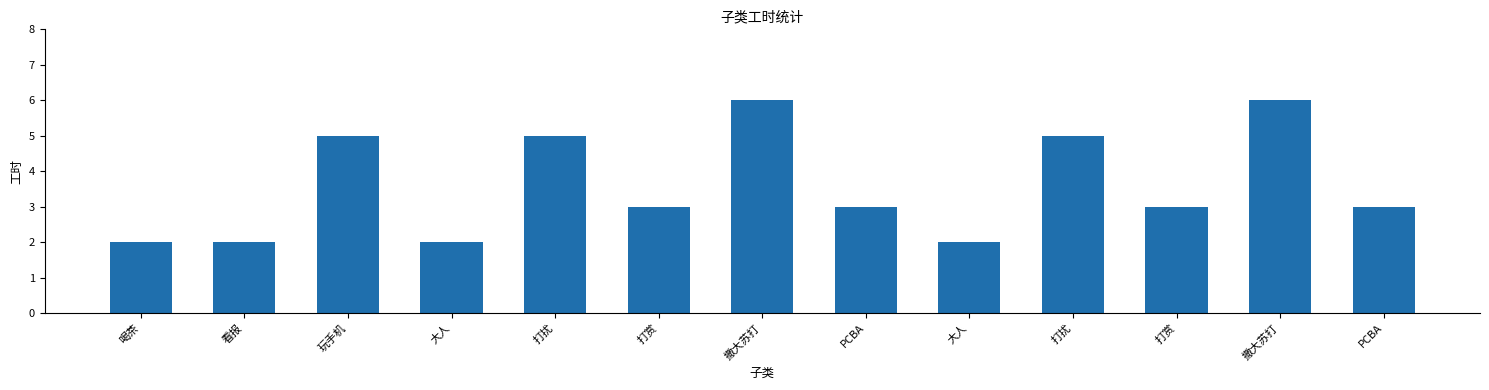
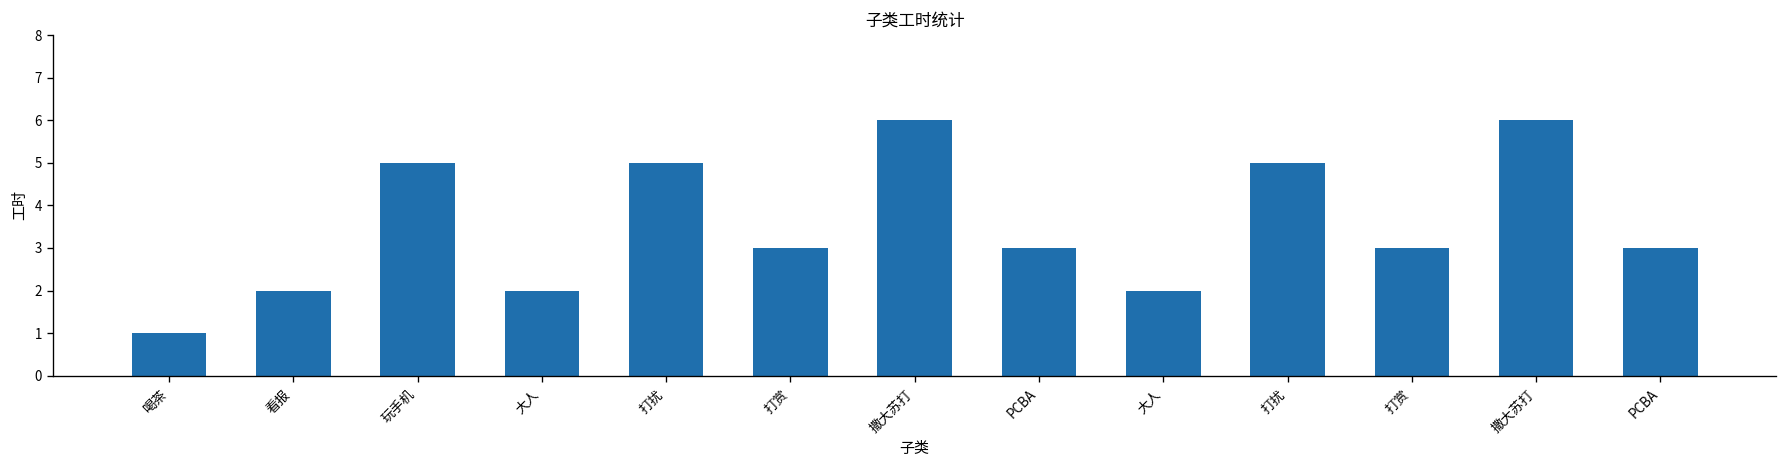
喝茶: 2 -> 1
